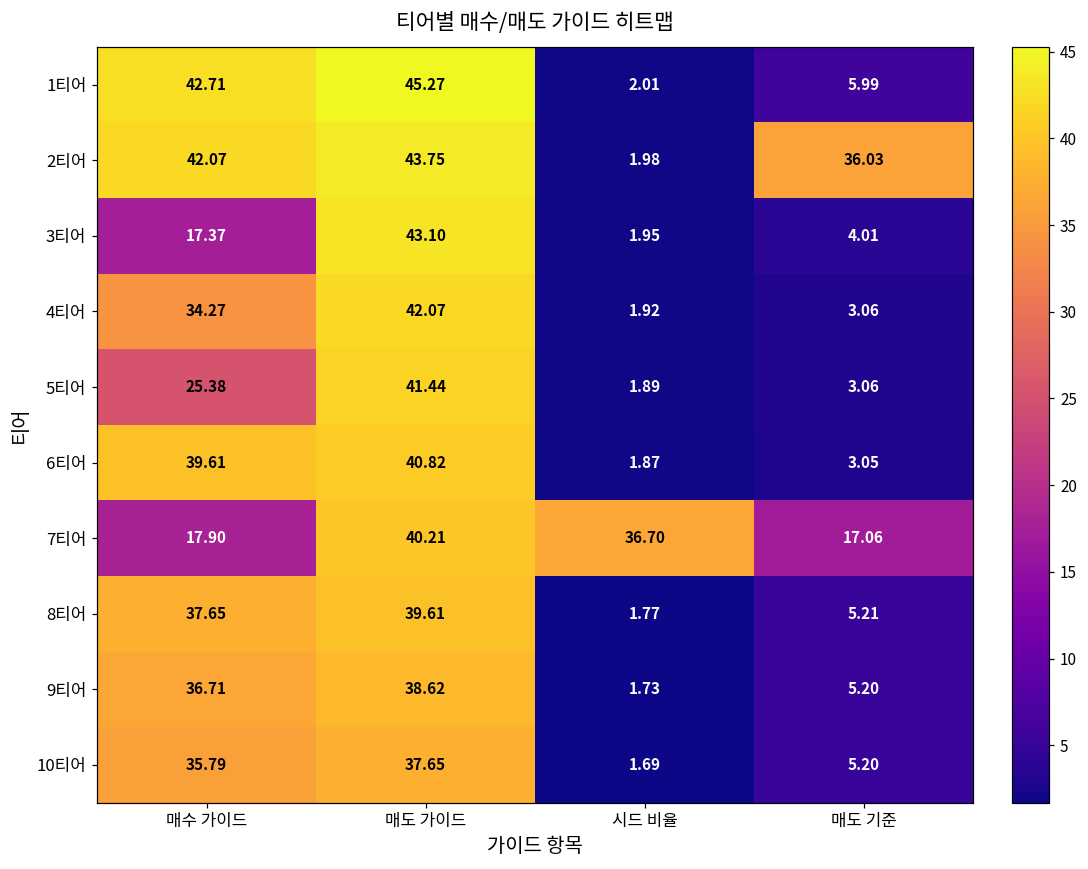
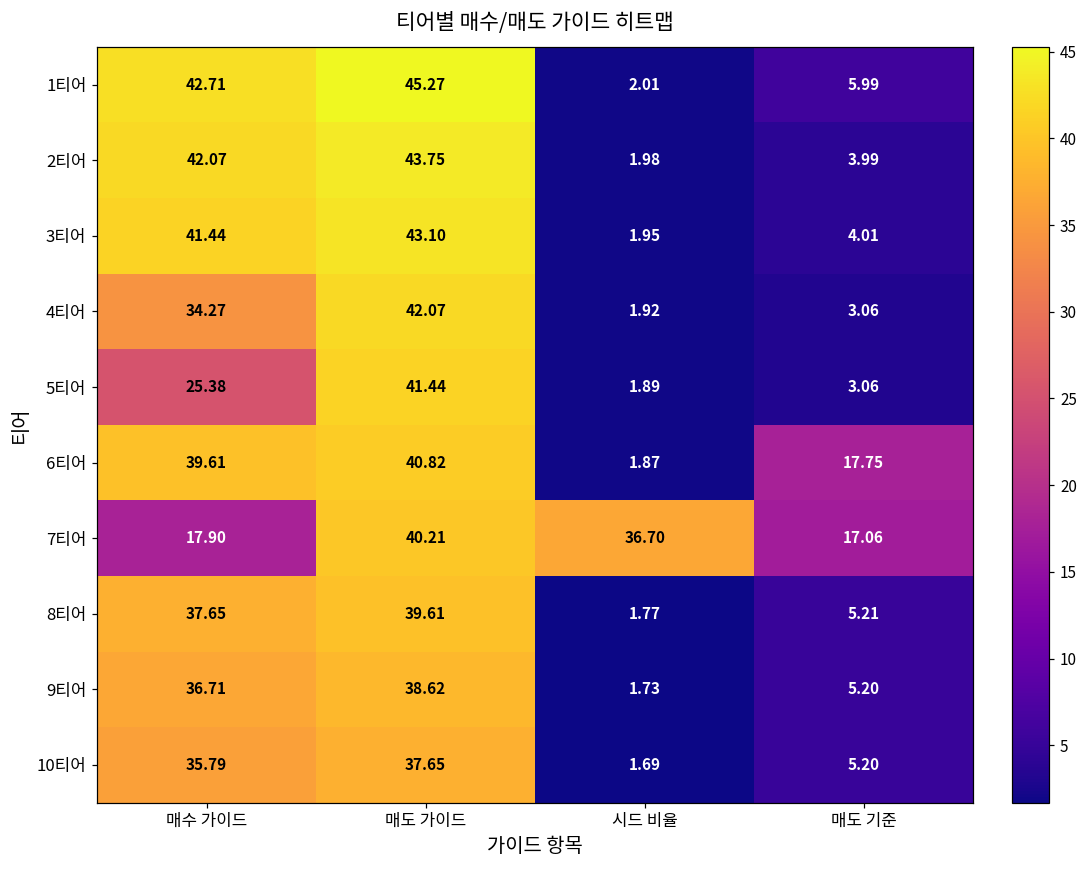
2티어, 매도 기준: 36.03 -> 3.99
3티어, 매수 가이드: 17.37 -> 41.44
6티어, 매도 기준: 3.05 -> 17.75
